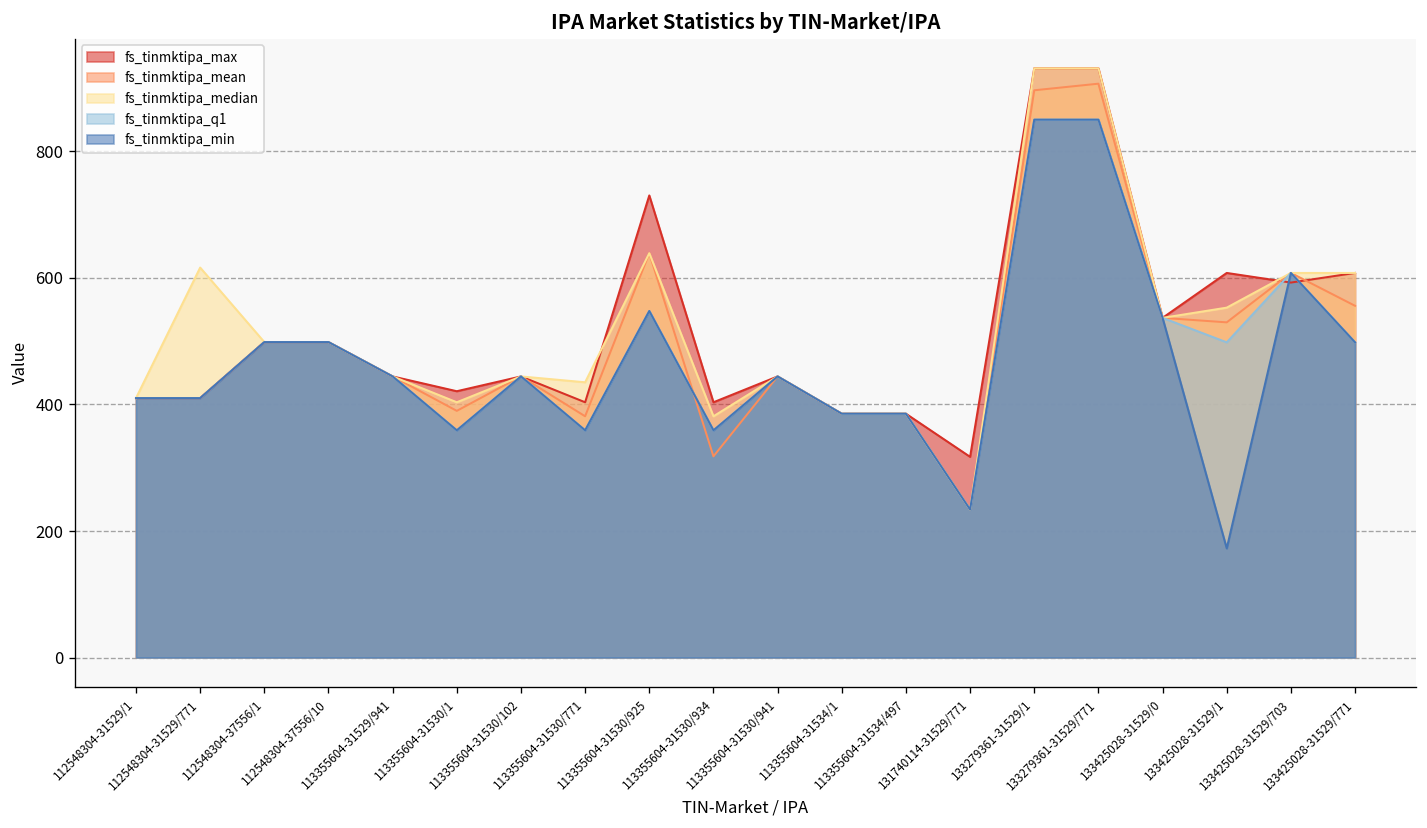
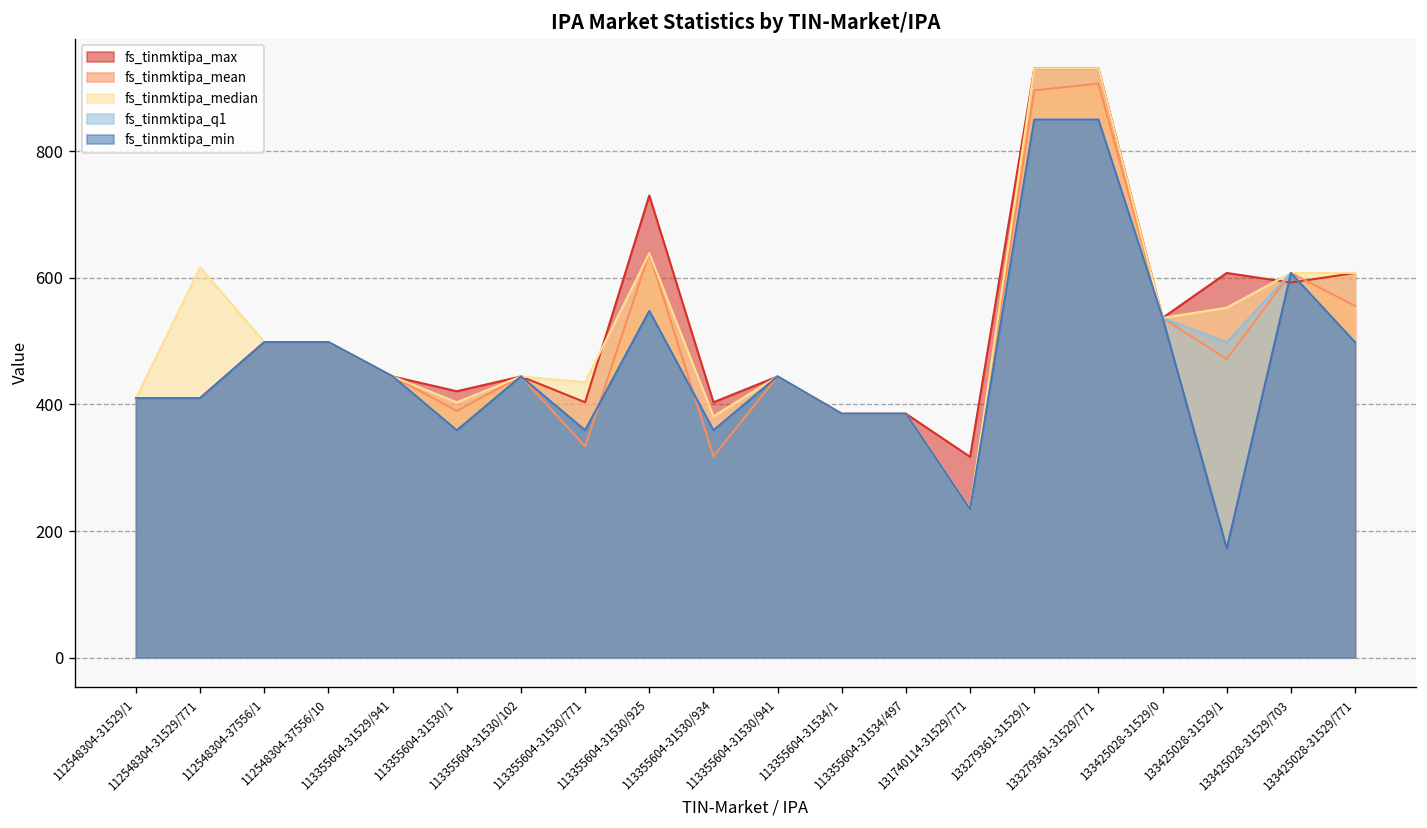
fs_tinmktipa_mean, 113355604-31530/771: 380 -> 330
fs_tinmktipa_mean, 133425028-31529/1: 530 -> 470
